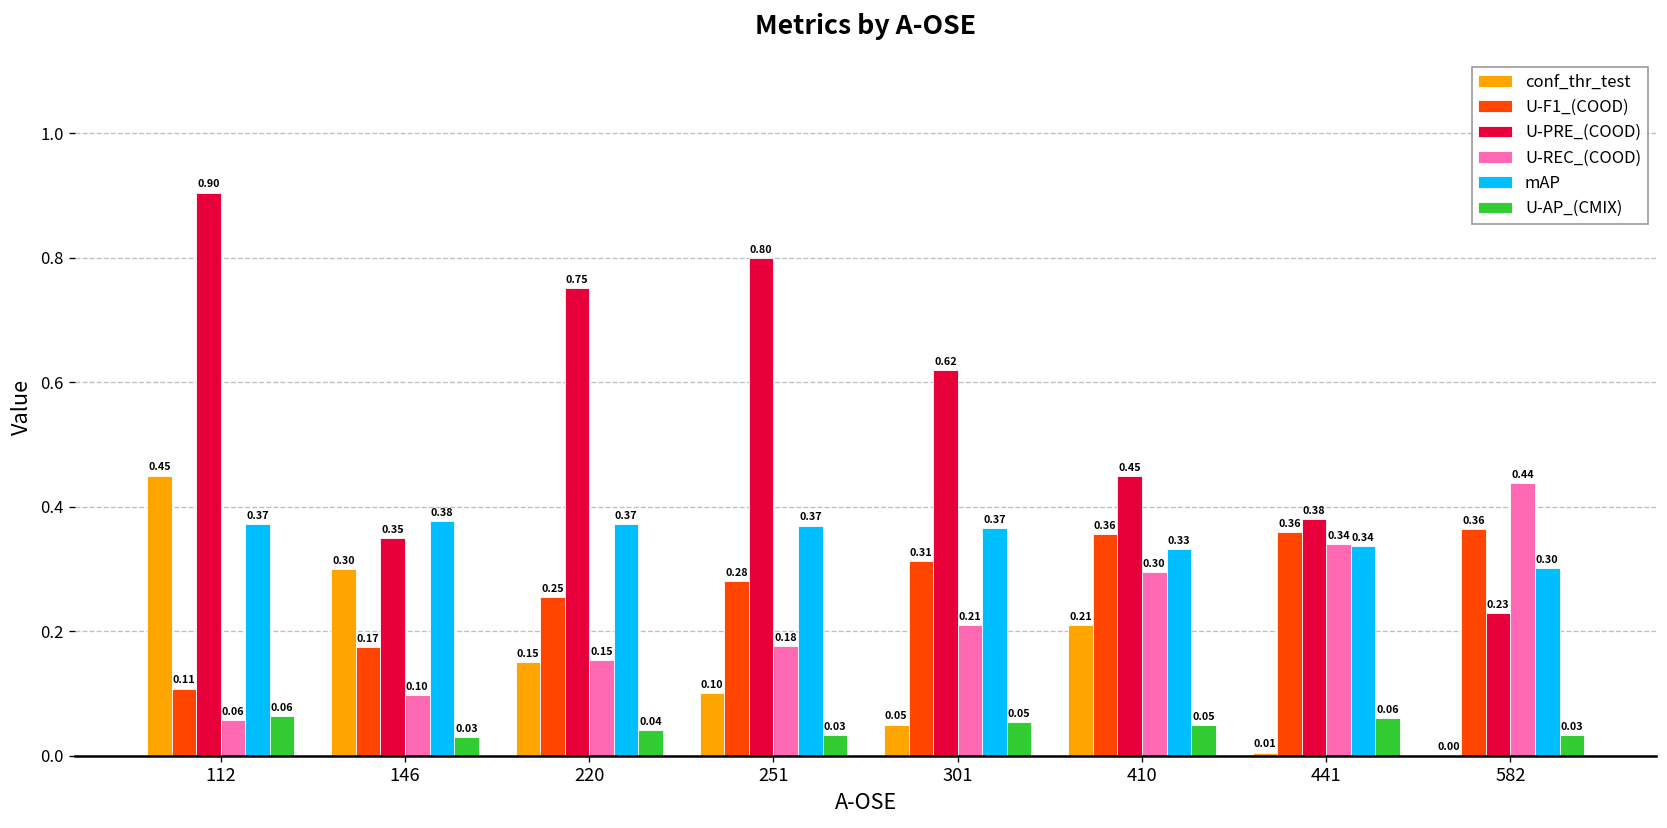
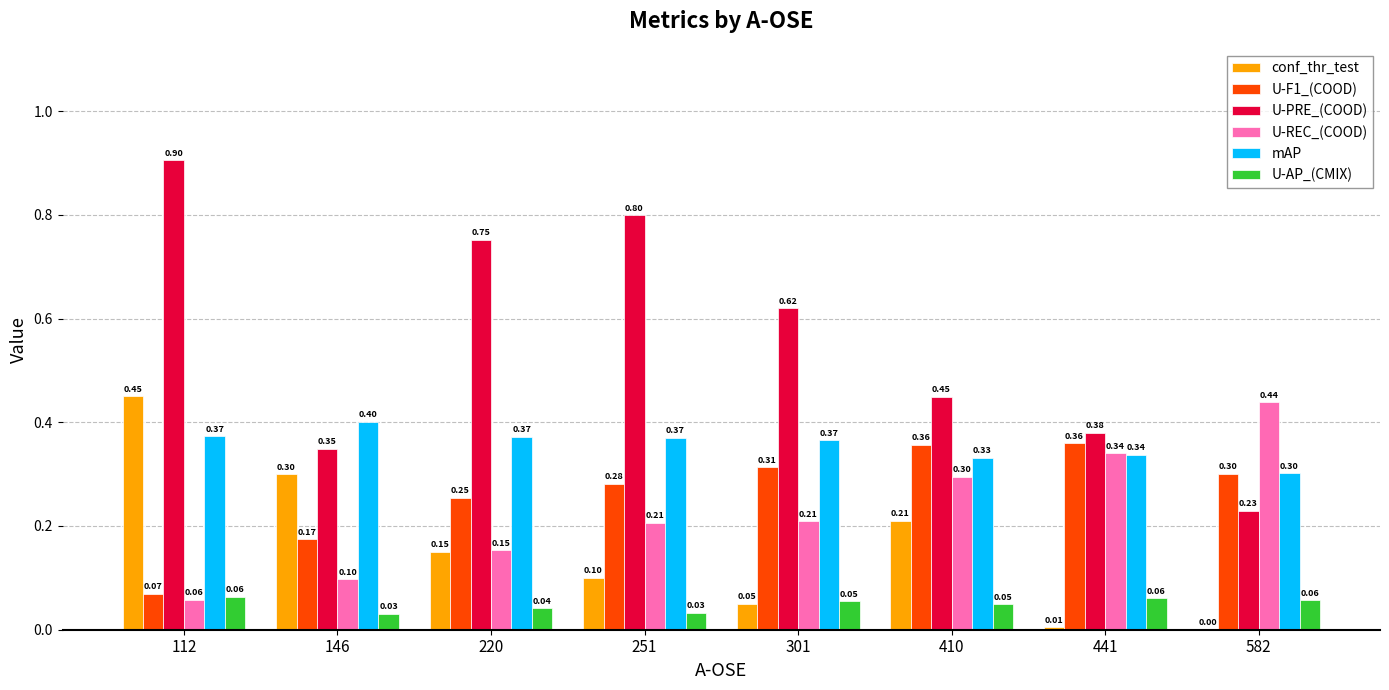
U-F1_(COOD), 112: 0.11 -> 0.07
mAP, 146: 0.38 -> 0.40
U-REC_(COOD), 251: 0.18 -> 0.21
U-F1_(COOD), 582: 0.36 -> 0.30
U-AP_(CMIX), 582: 0.03 -> 0.06
